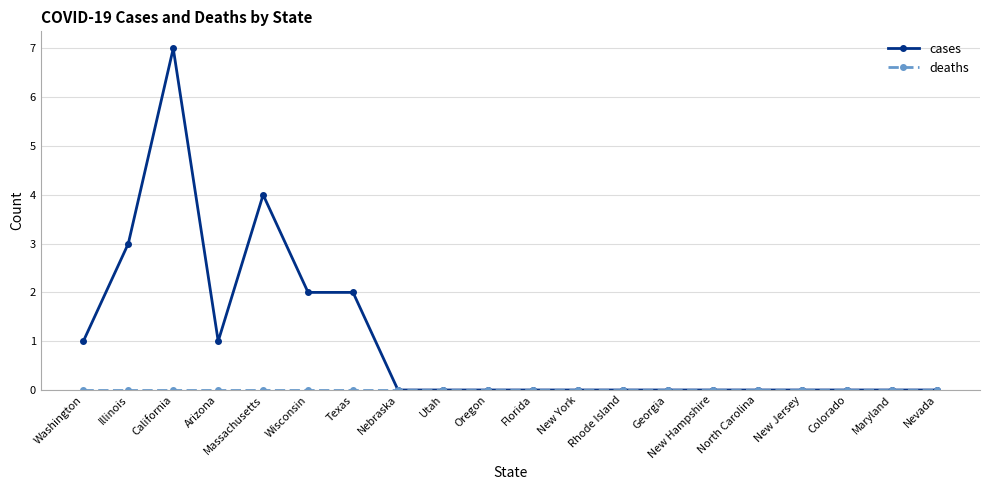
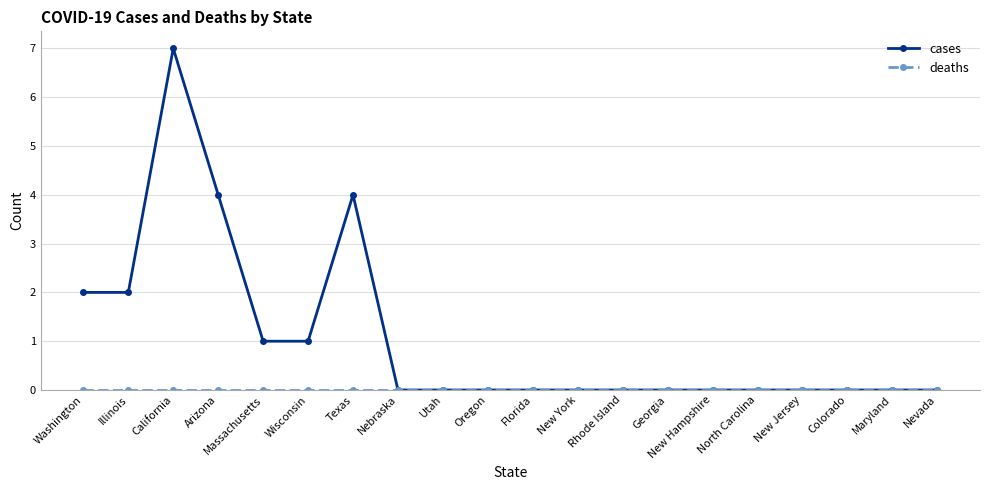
cases, Washington: 1 -> 2
cases, Illinois: 3 -> 2
cases, Arizona: 1 -> 4
cases, Massachusetts: 4 -> 1
cases, Wisconsin: 2 -> 1
cases, Texas: 2 -> 4
